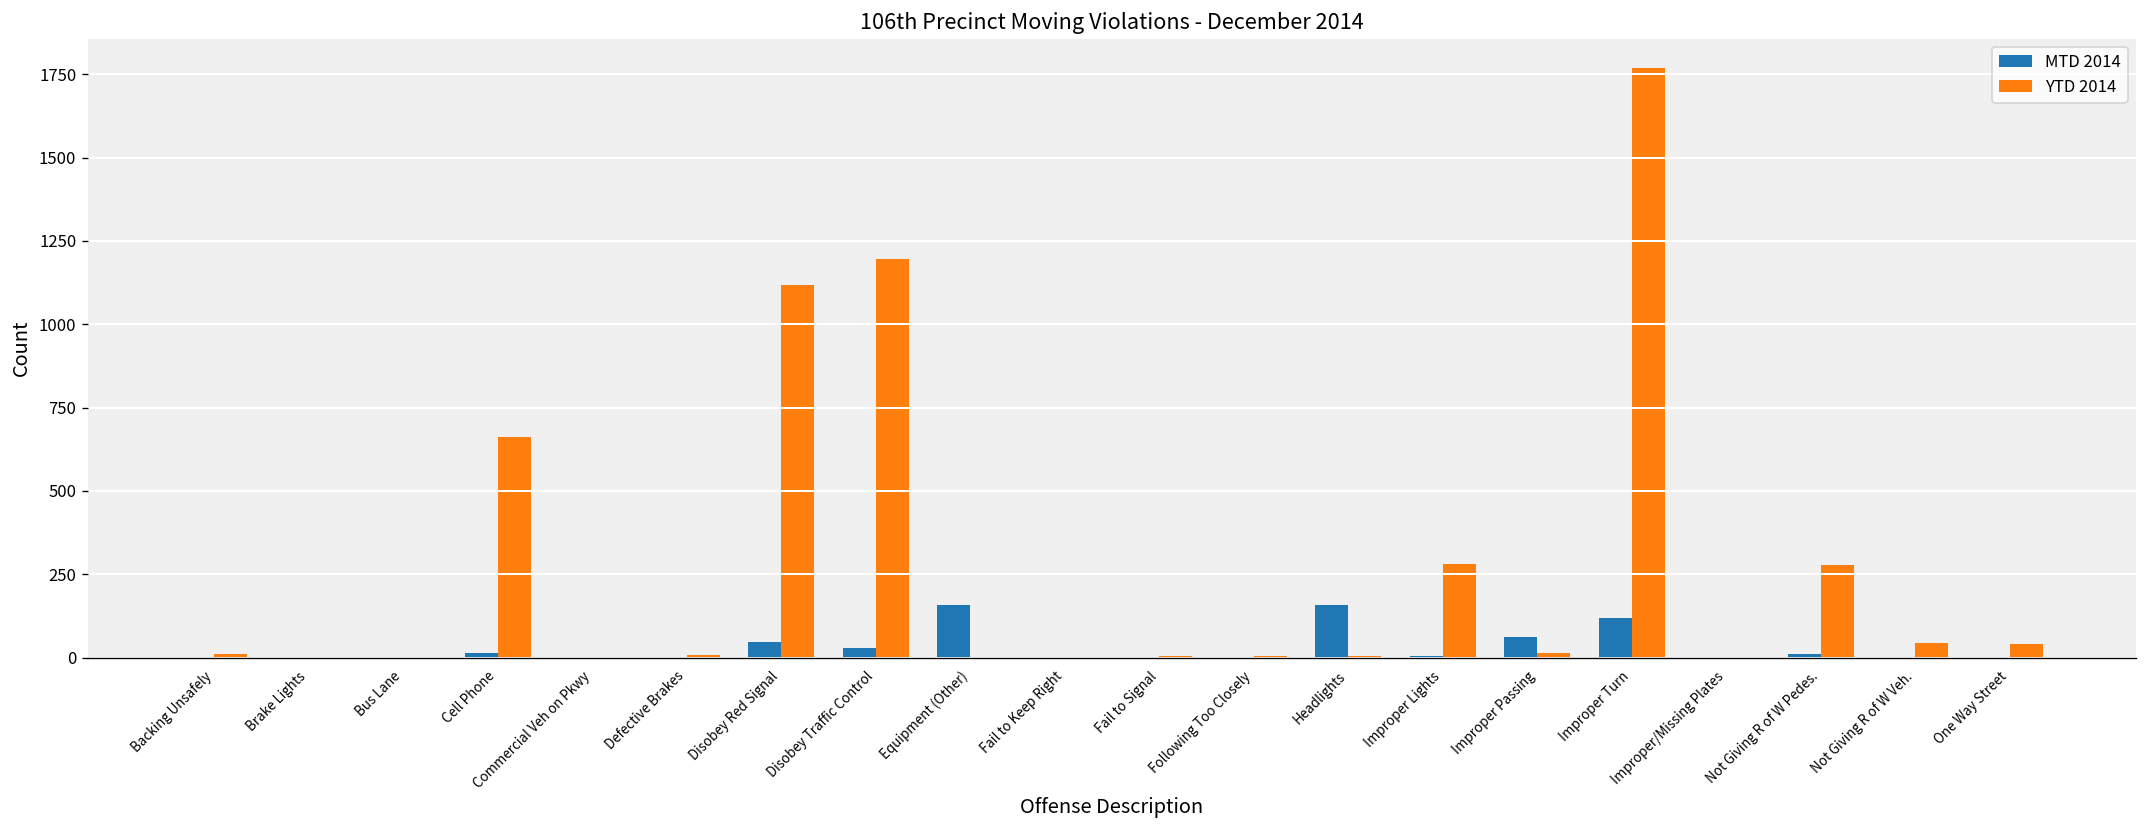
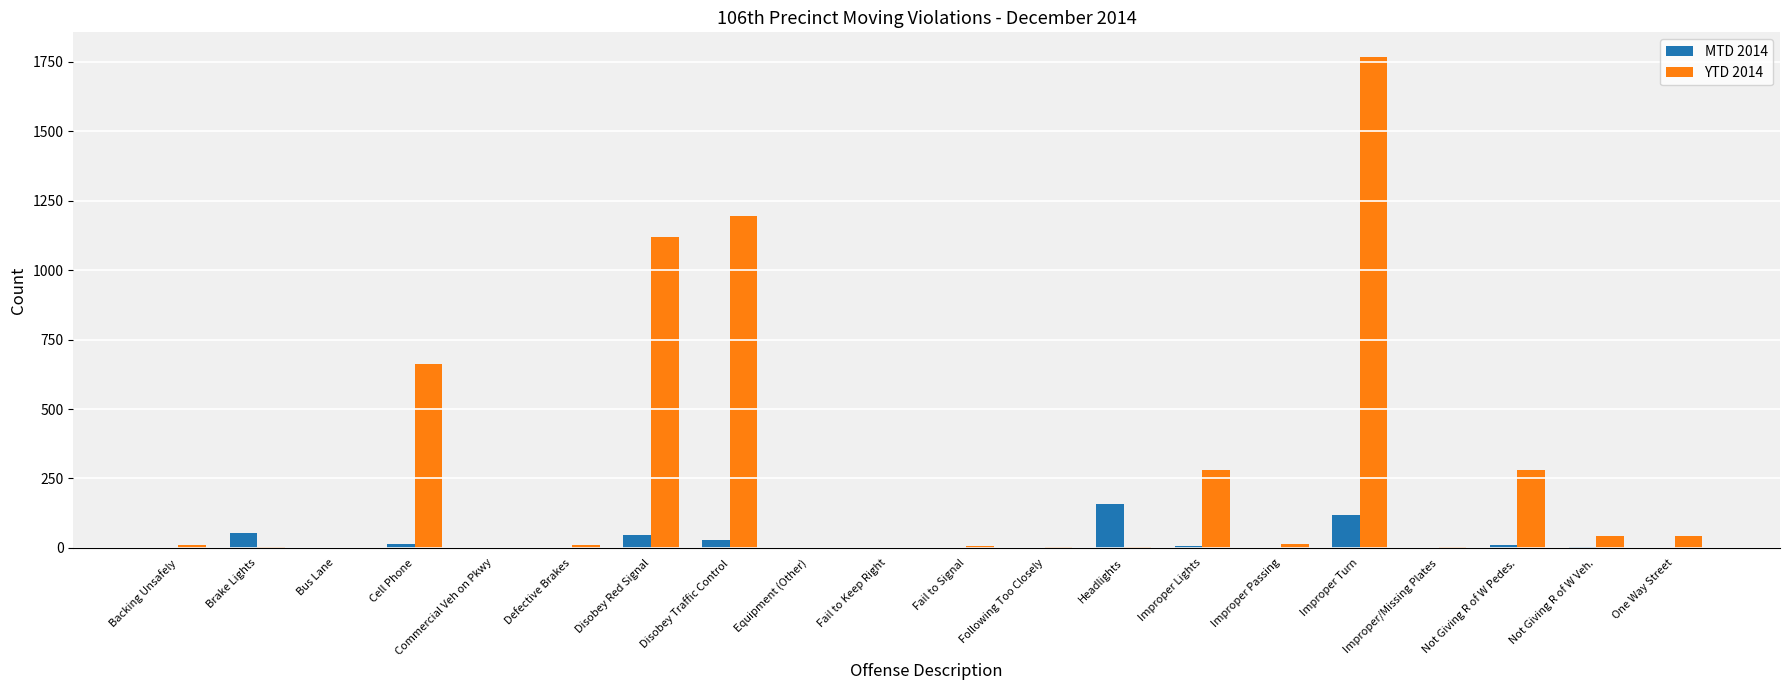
MTD 2014, Brake Lights: 0 -> 50
MTD 2014, Equipment (Other): 160 -> 0
MTD 2014, Improper Passing: 60 -> 0
